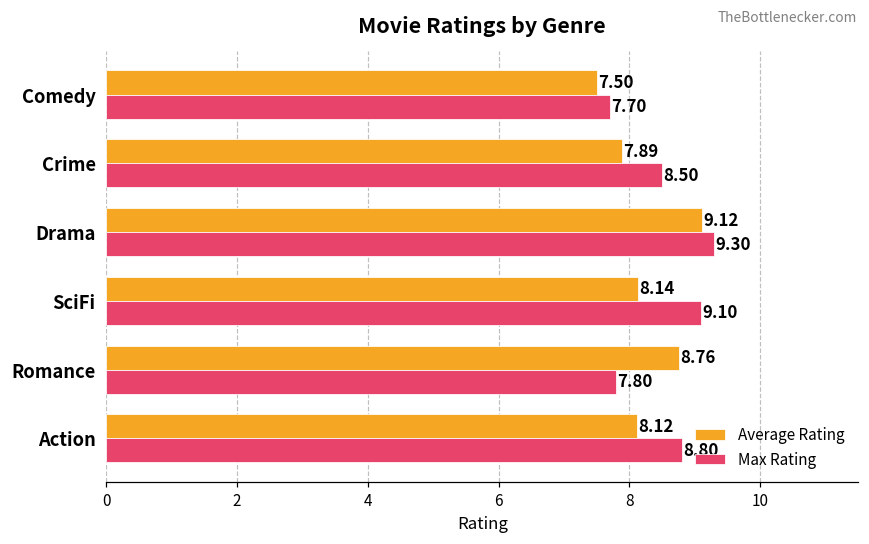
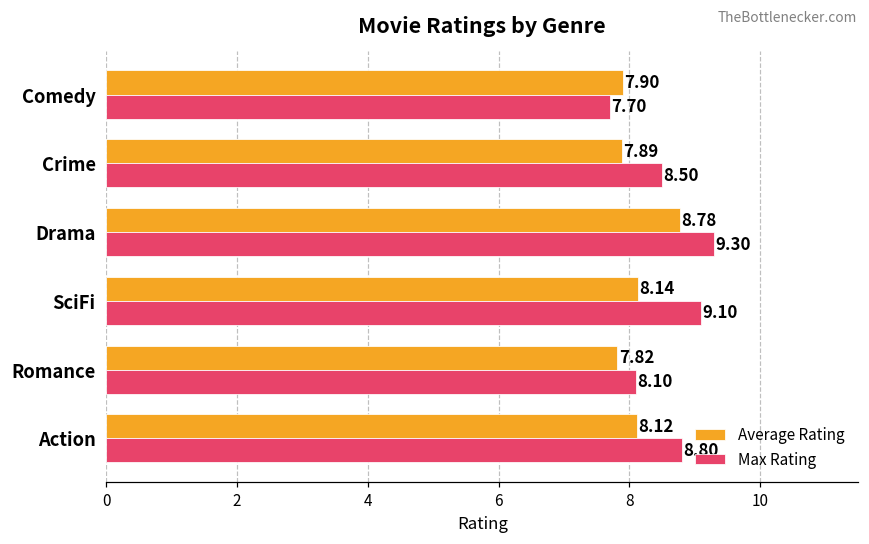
Average Rating, Comedy: 7.50 -> 7.90
Average Rating, Drama: 9.12 -> 8.78
Average Rating, Romance: 8.76 -> 7.82
Max Rating, Romance: 7.80 -> 8.10
